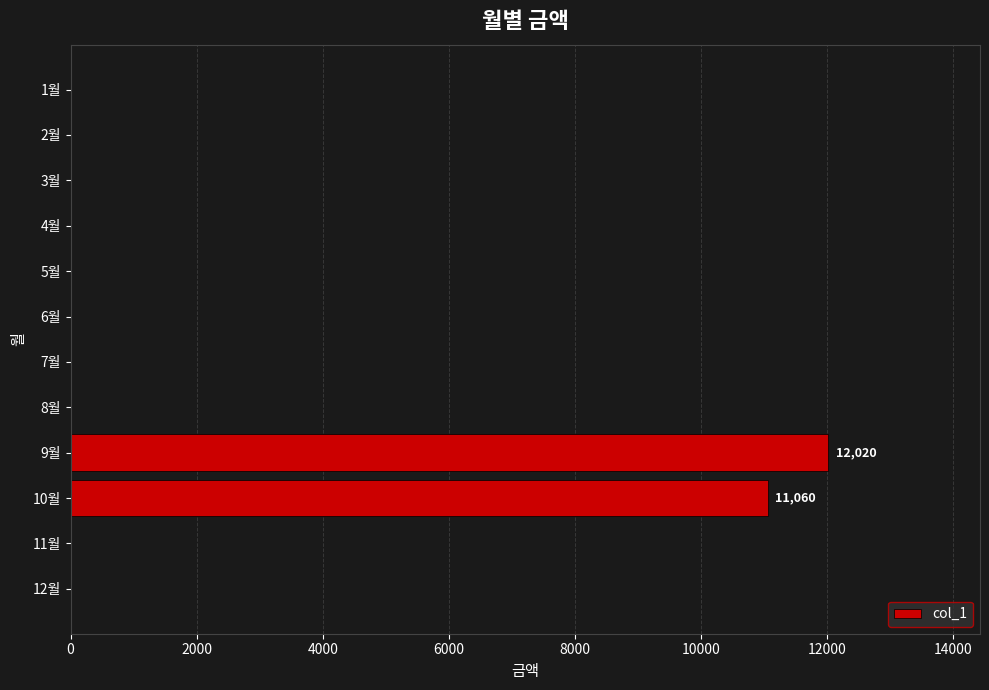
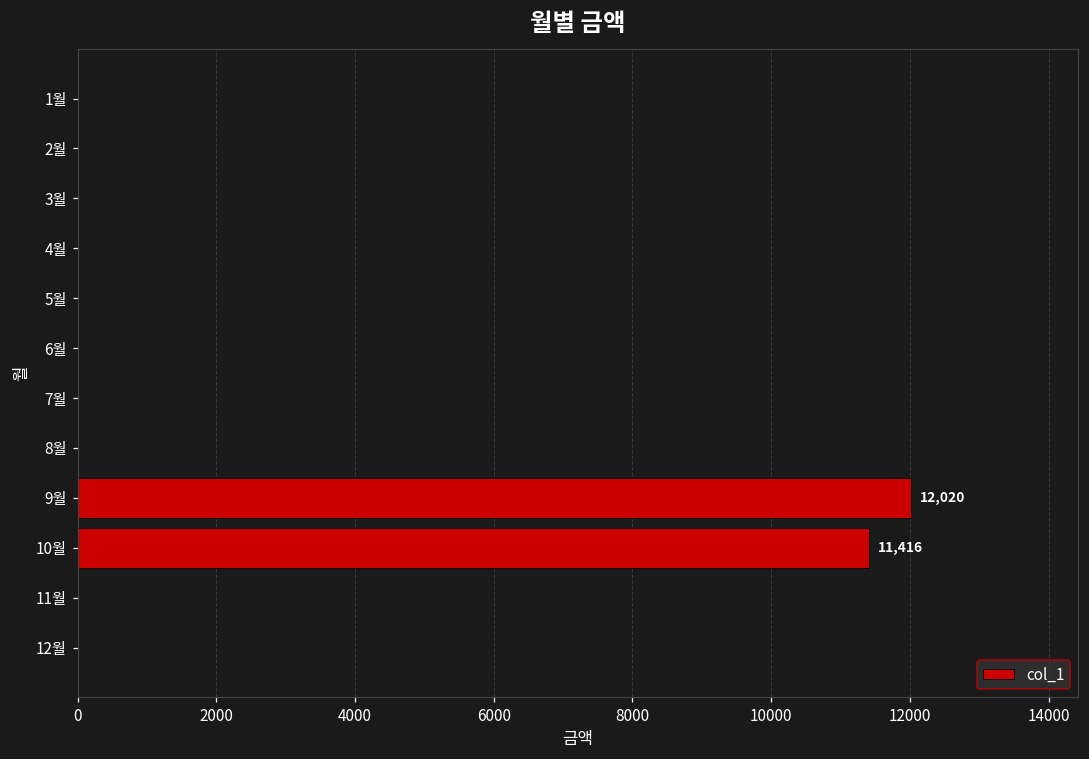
10월: 11,060 -> 11,416
